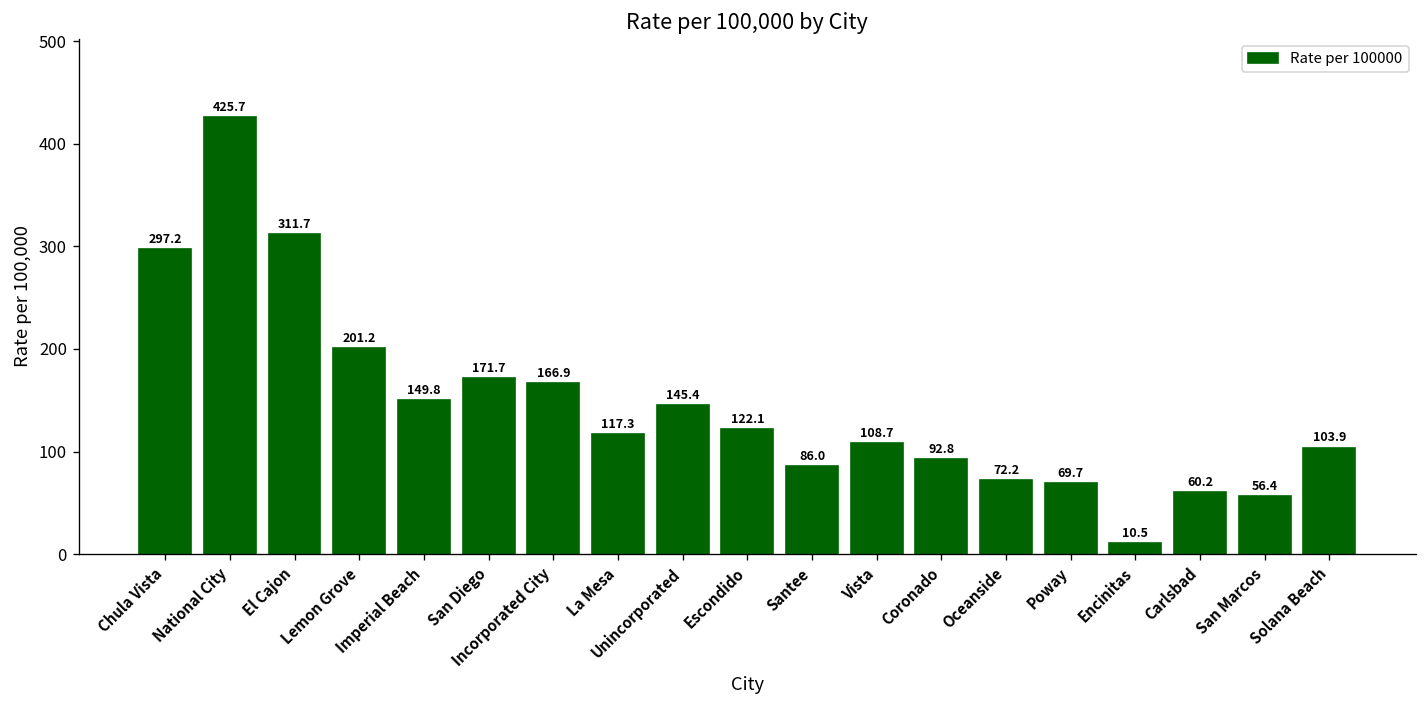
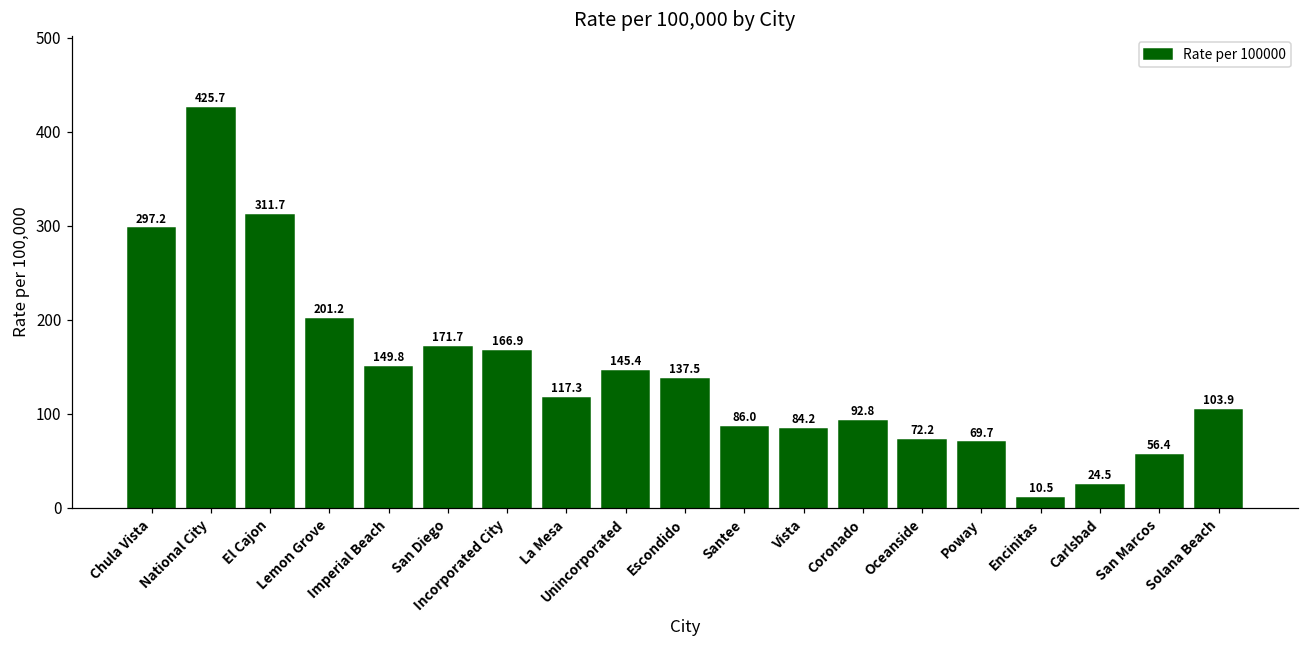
Escondido: 122.1 -> 137.5
Vista: 108.7 -> 84.2
Carlsbad: 60.2 -> 24.5
